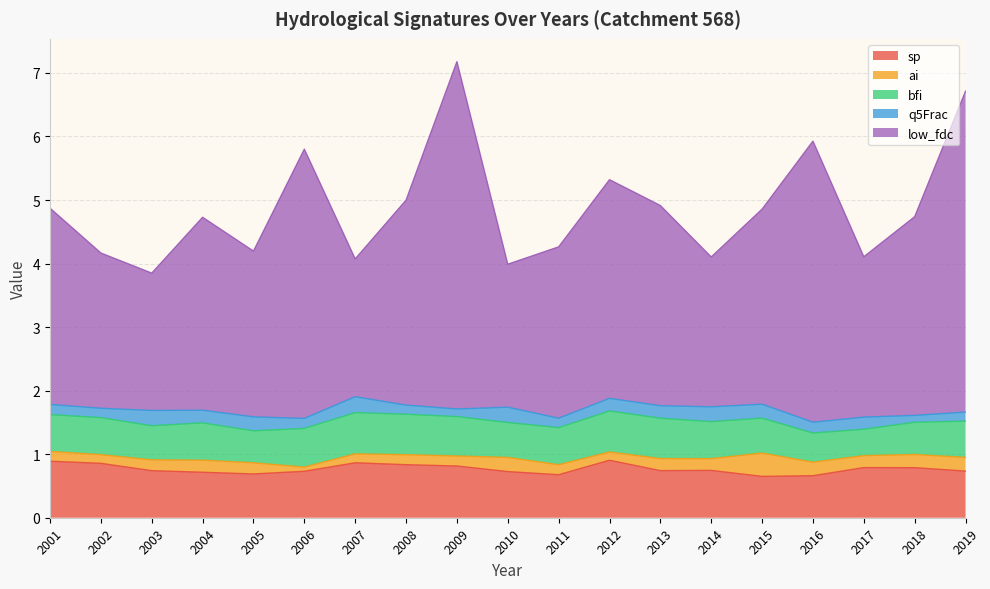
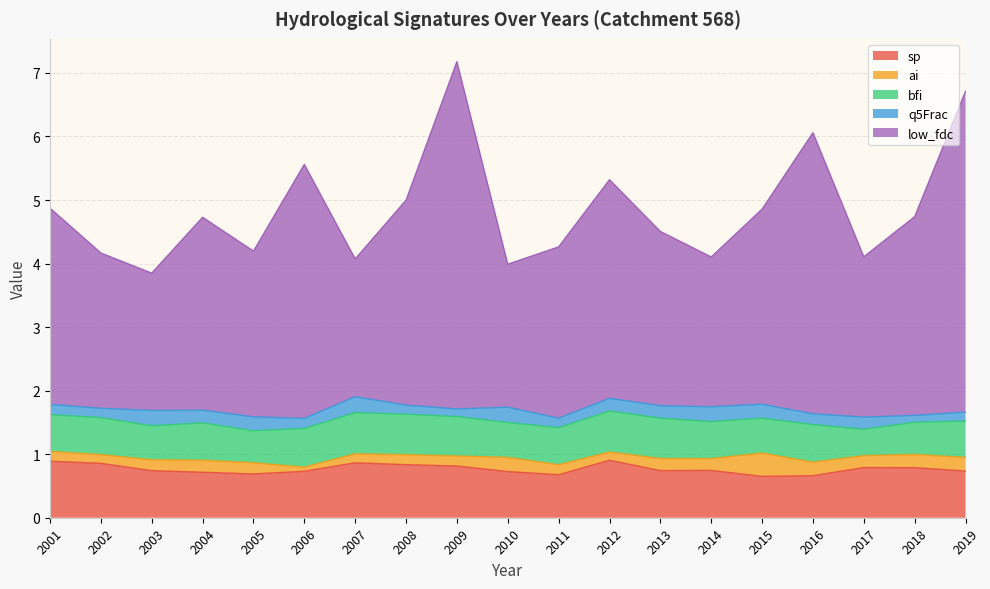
low_fdc, 2006: 4.2 -> 4.0
low_fdc, 2013: 3.2 -> 2.7
bfi, 2016: 0.5 -> 0.6
